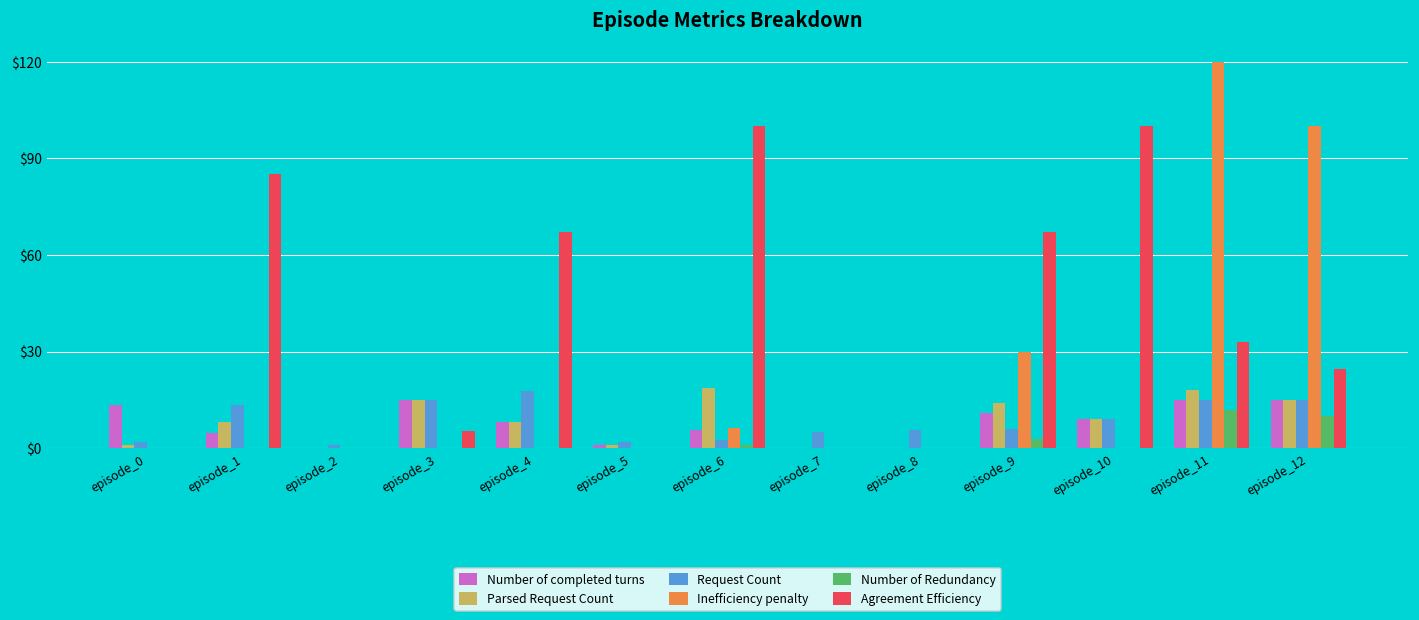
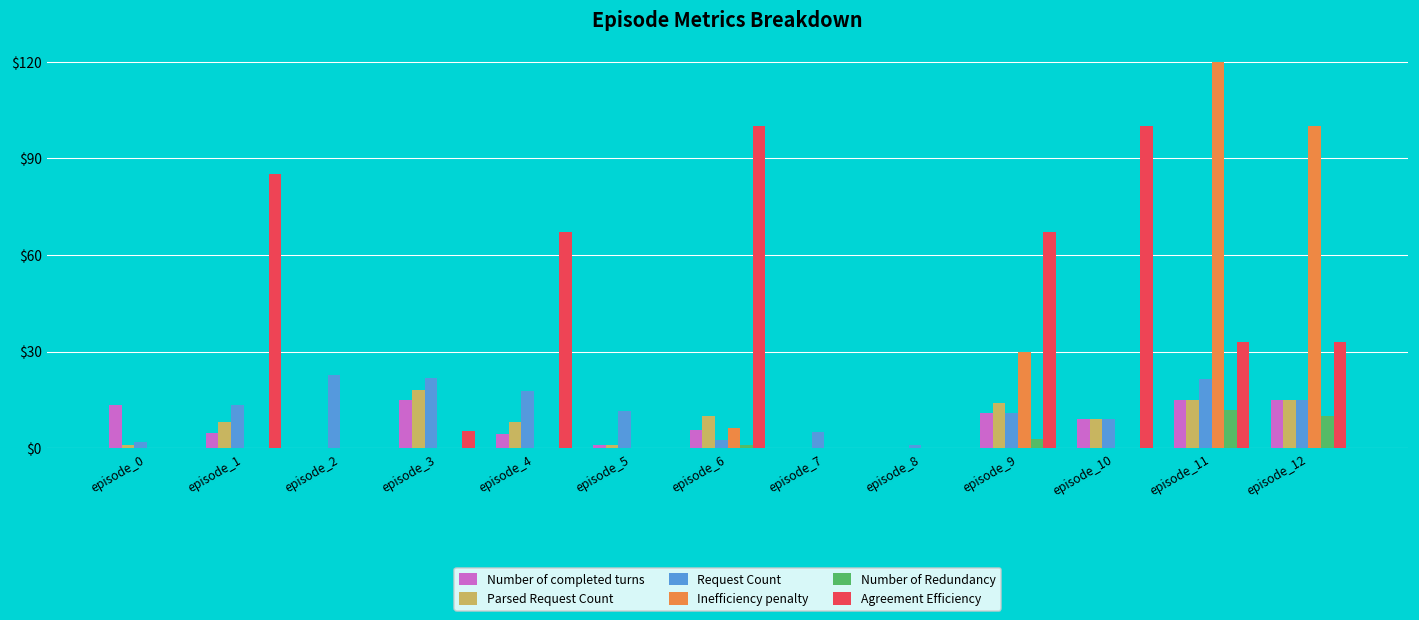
Request Count, episode_2: $1 -> $23
Parsed Request Count, episode_3: $15 -> $18
Request Count, episode_3: $15 -> $22
Number of completed turns, episode_4: $8 -> $5
Request Count, episode_5: $2 -> $12
Parsed Request Count, episode_6: $19 -> $10
Request Count, episode_8: $6 -> $1
Request Count, episode_9: $6 -> $11
Parsed Request Count, episode_11: $18 -> $15
Request Count, episode_11: $15 -> $21
Agreement Efficiency, episode_12: $25 -> $33
